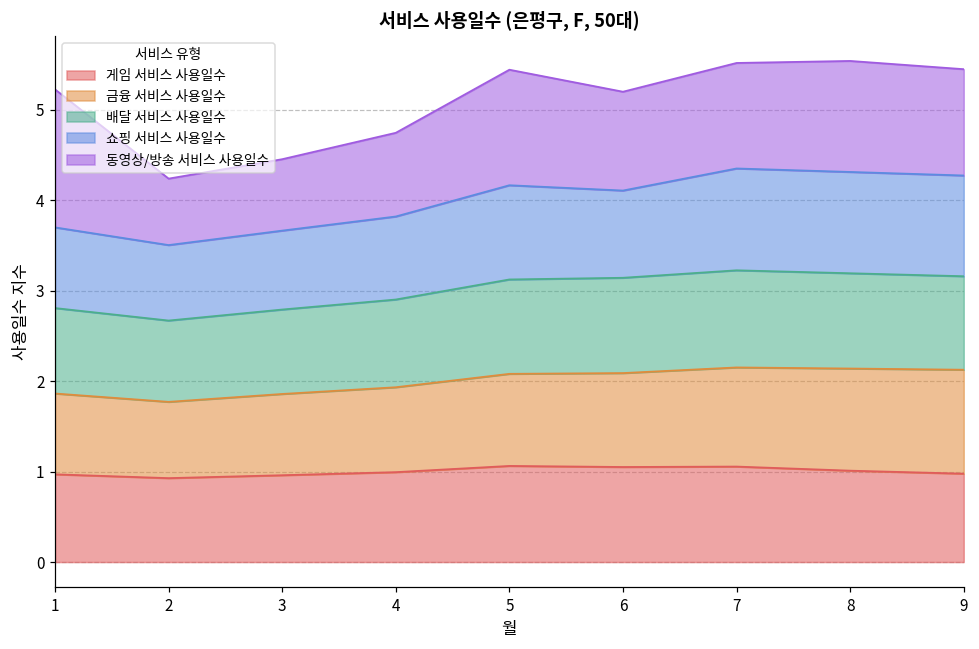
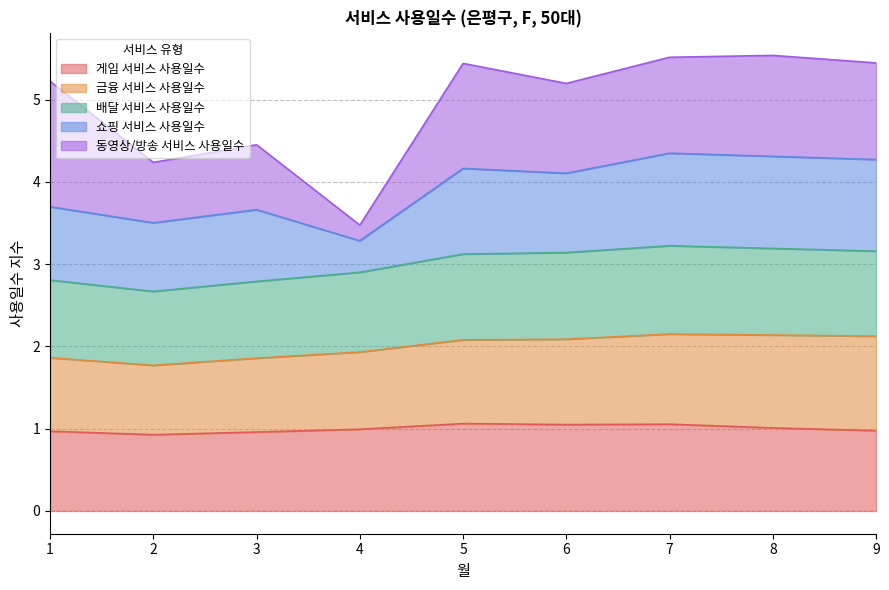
쇼핑 서비스 사용일수, 4: 0.9 -> 0.4
동영상/방송 서비스 사용일수, 4: 0.9 -> 0.2
